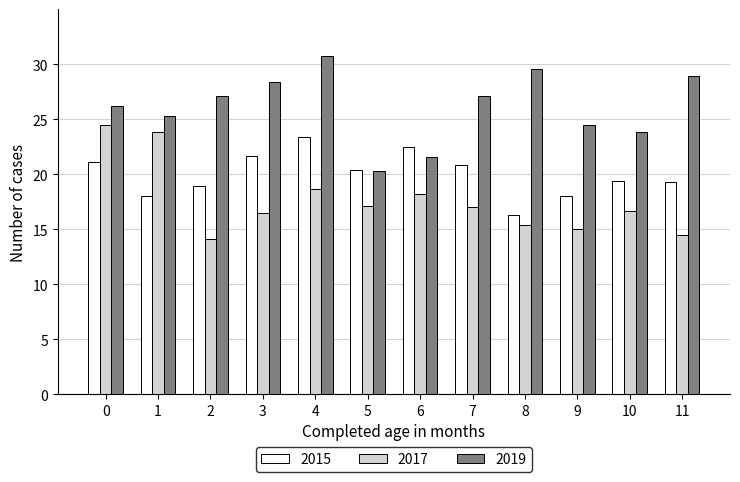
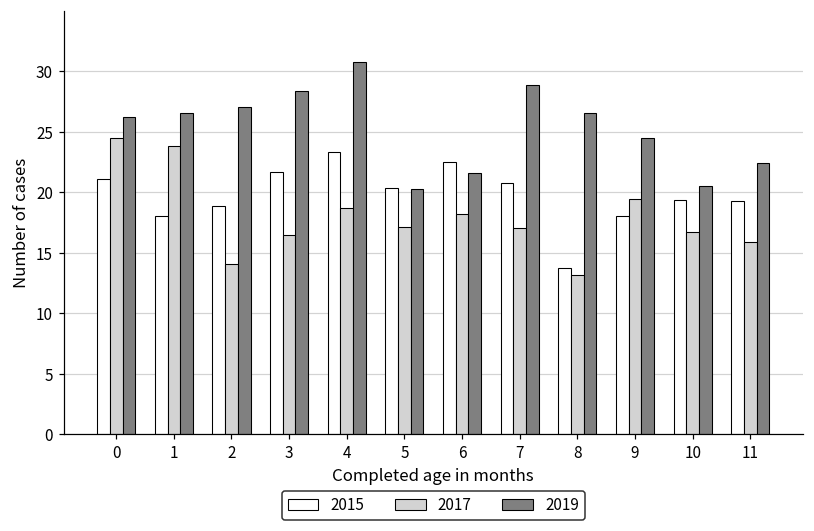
2019, 1: 25.3 -> 26.5
2019, 7: 27.1 -> 28.9
2015, 8: 16.3 -> 13.7
2017, 8: 15.4 -> 13.2
2019, 8: 29.6 -> 26.5
2017, 9: 15.0 -> 19.5
2019, 10: 23.8 -> 20.5
2017, 11: 14.4 -> 15.9
2019, 11: 28.9 -> 22.5
